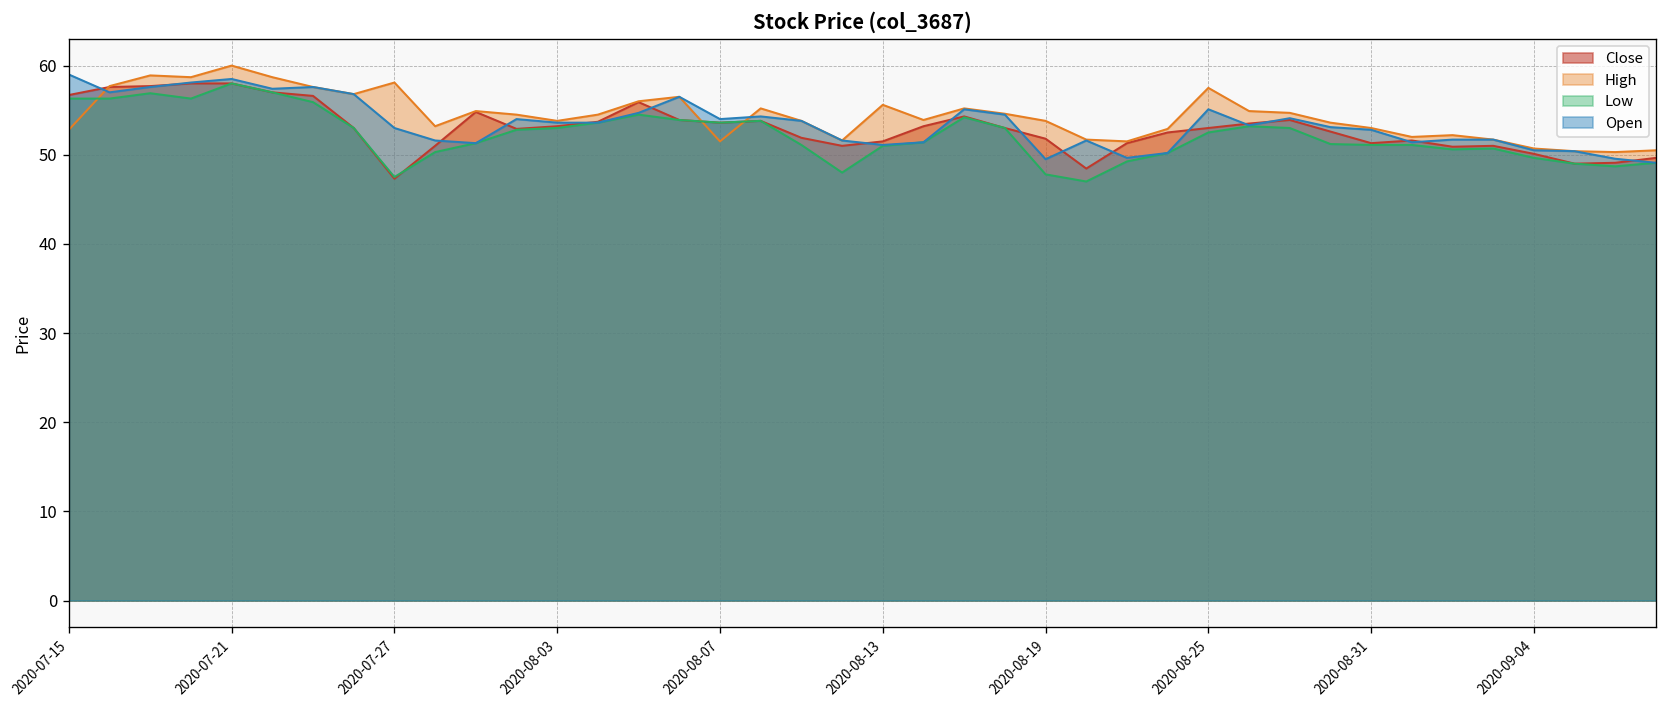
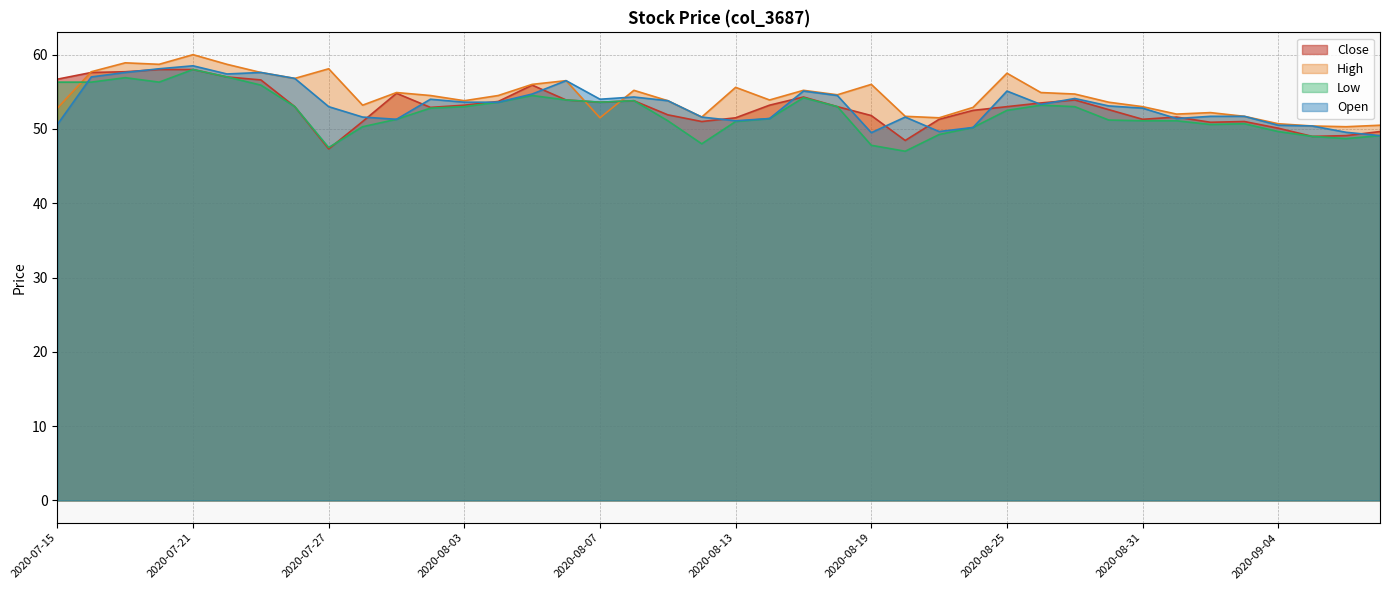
Open, 2020-07-15: 59 -> 51
High, 2020-08-19: 54 -> 56
